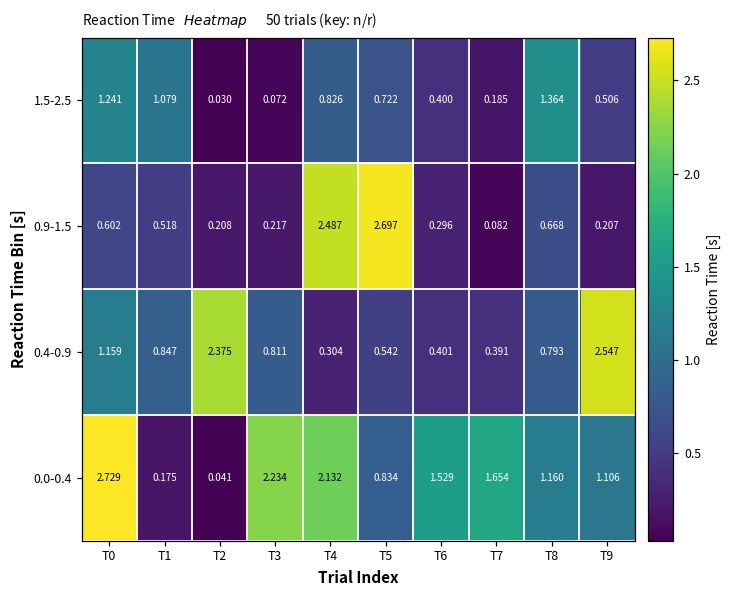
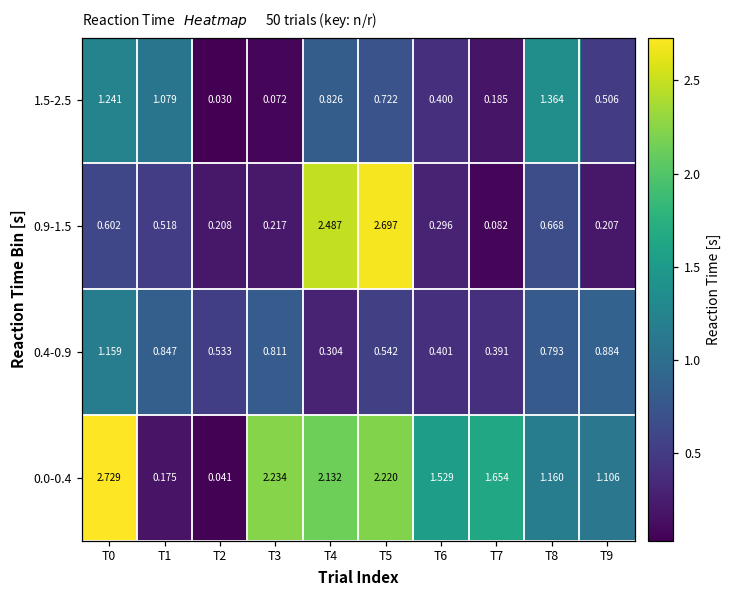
0.4-0.9, T2: 2.375 -> 0.533
0.4-0.9, T9: 2.547 -> 0.884
0.0-0.4, T5: 0.834 -> 2.220
